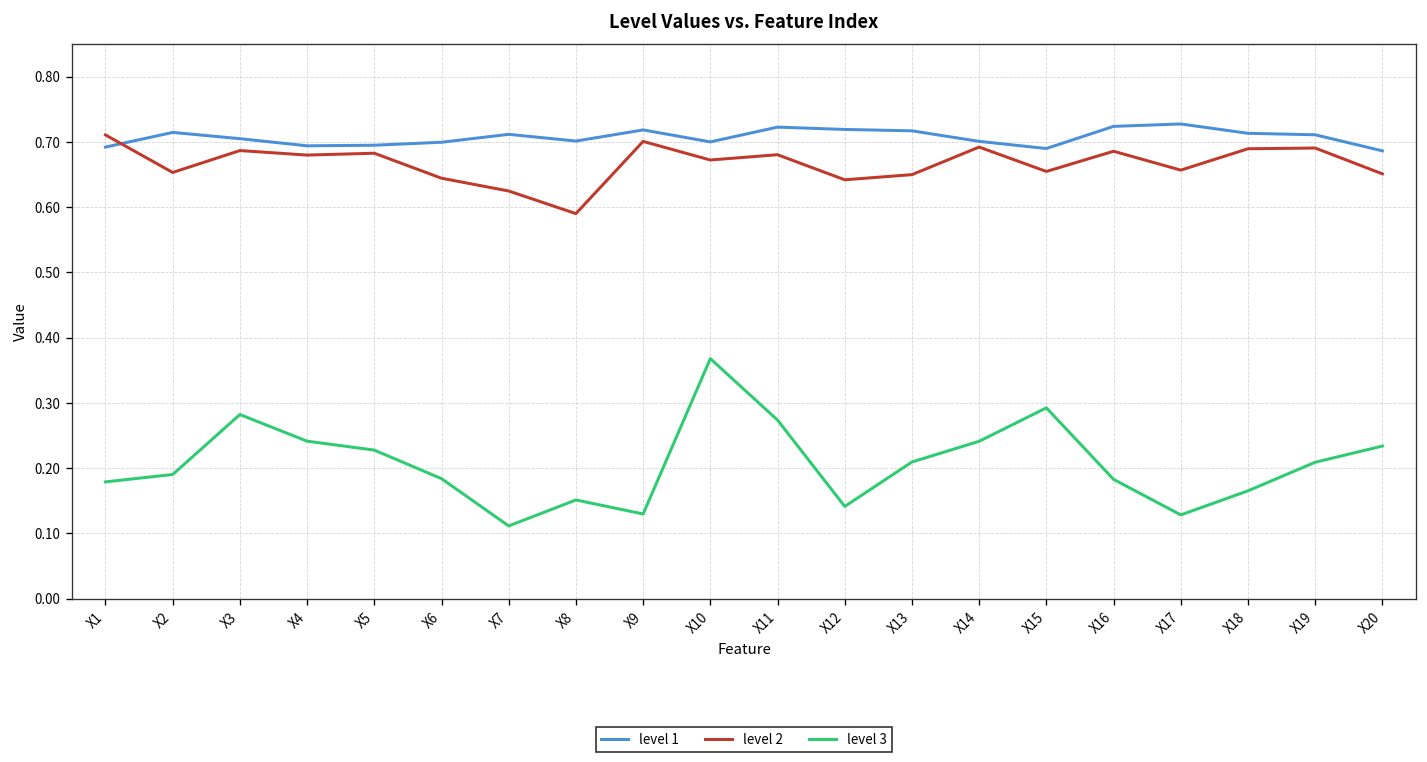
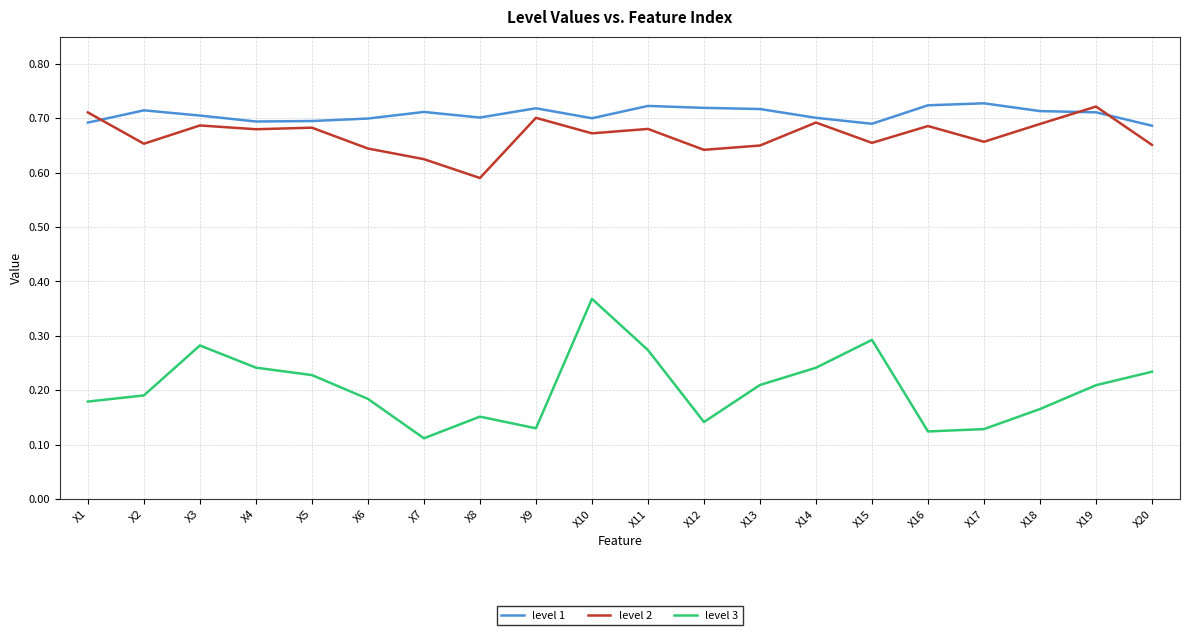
level 3, X16: 0.18 -> 0.12
level 2, X19: 0.69 -> 0.72
